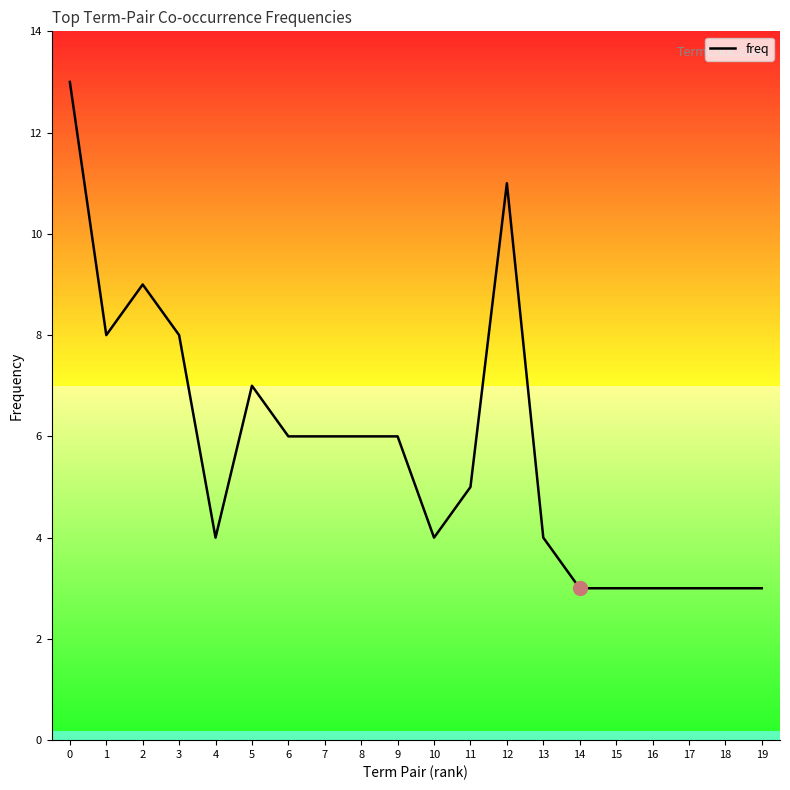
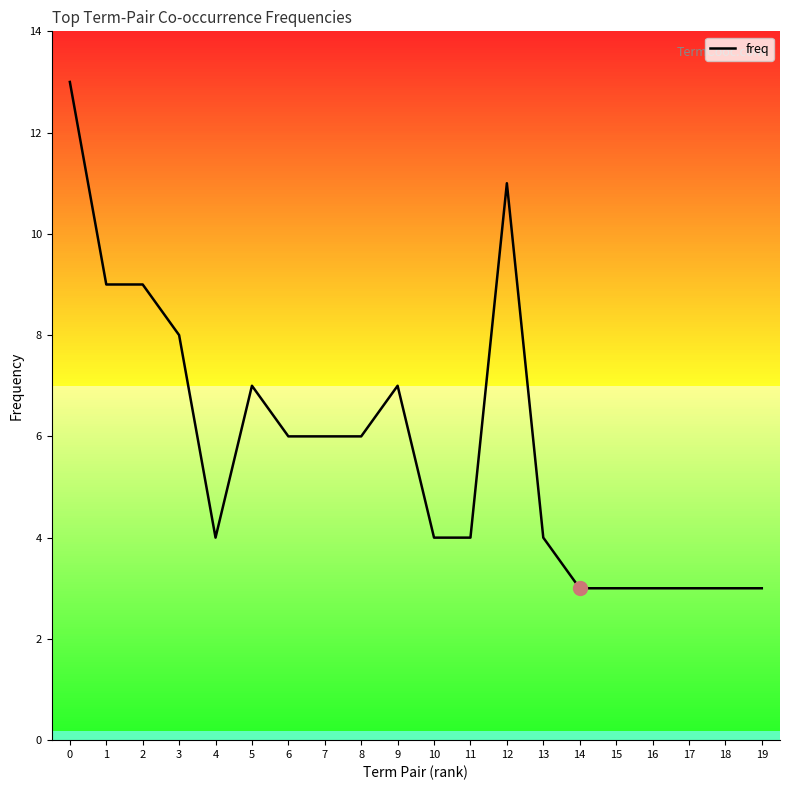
freq, 1: 8 -> 9
freq, 9: 6 -> 7
freq, 11: 5 -> 4
